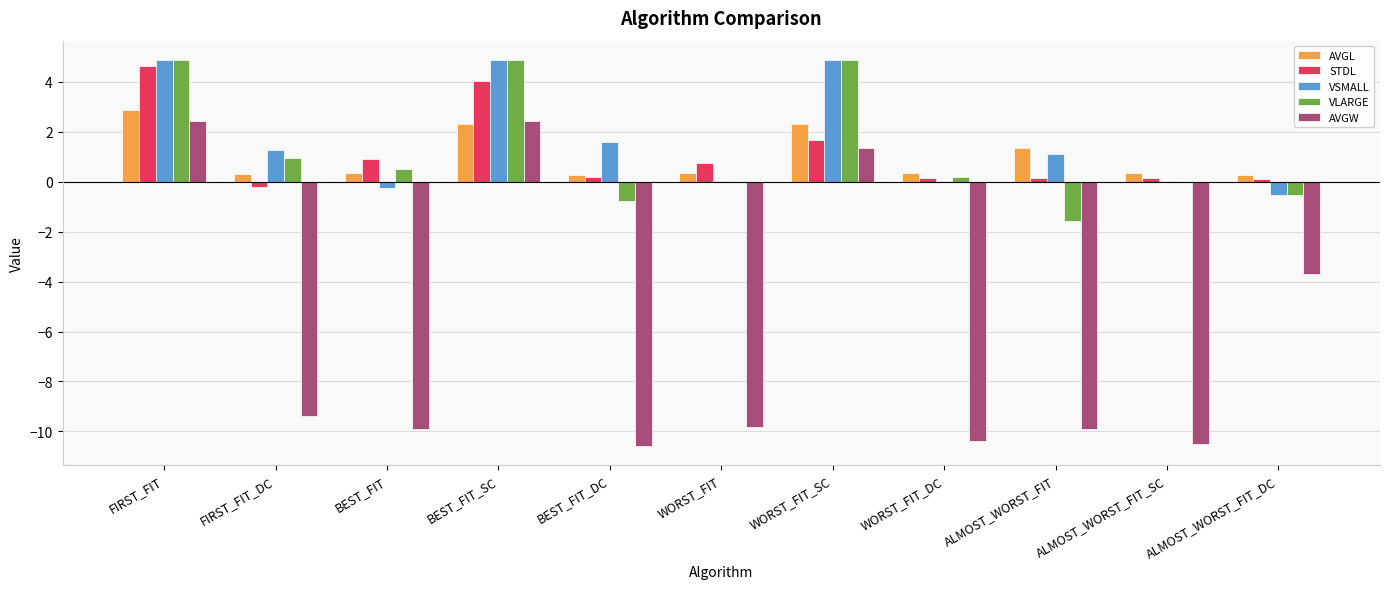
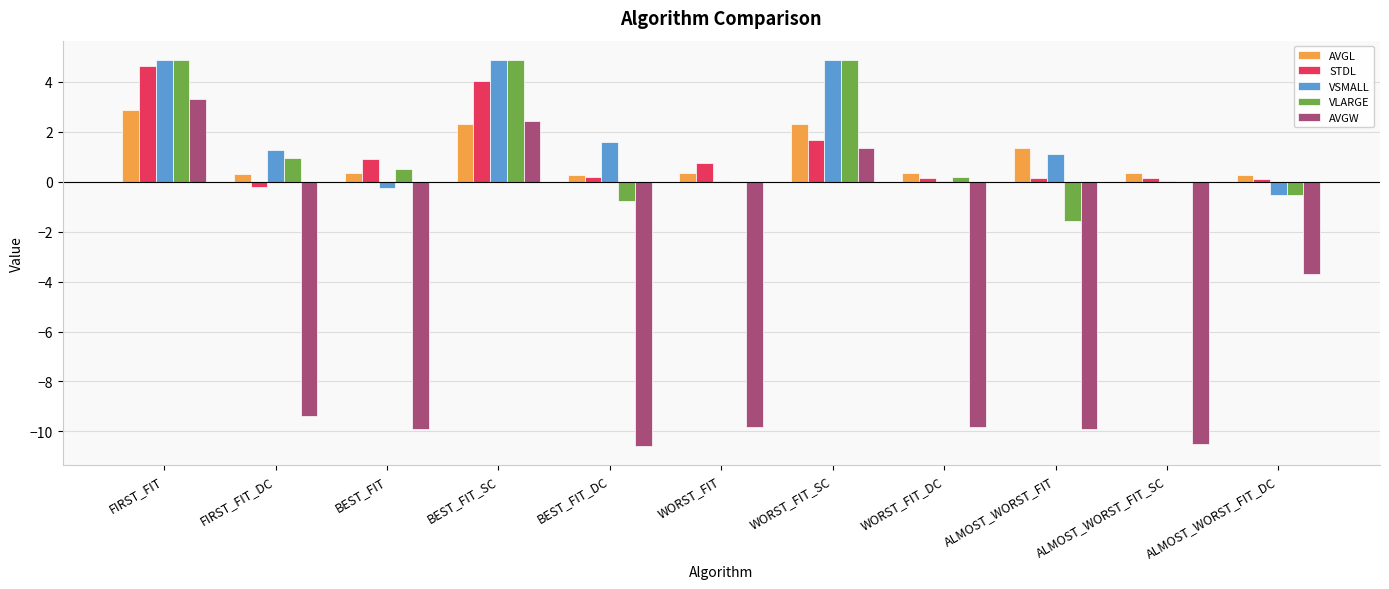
AVGW, FIRST_FIT: 2.4 -> 3.3
AVGW, WORST_FIT_DC: -10.4 -> -9.8
